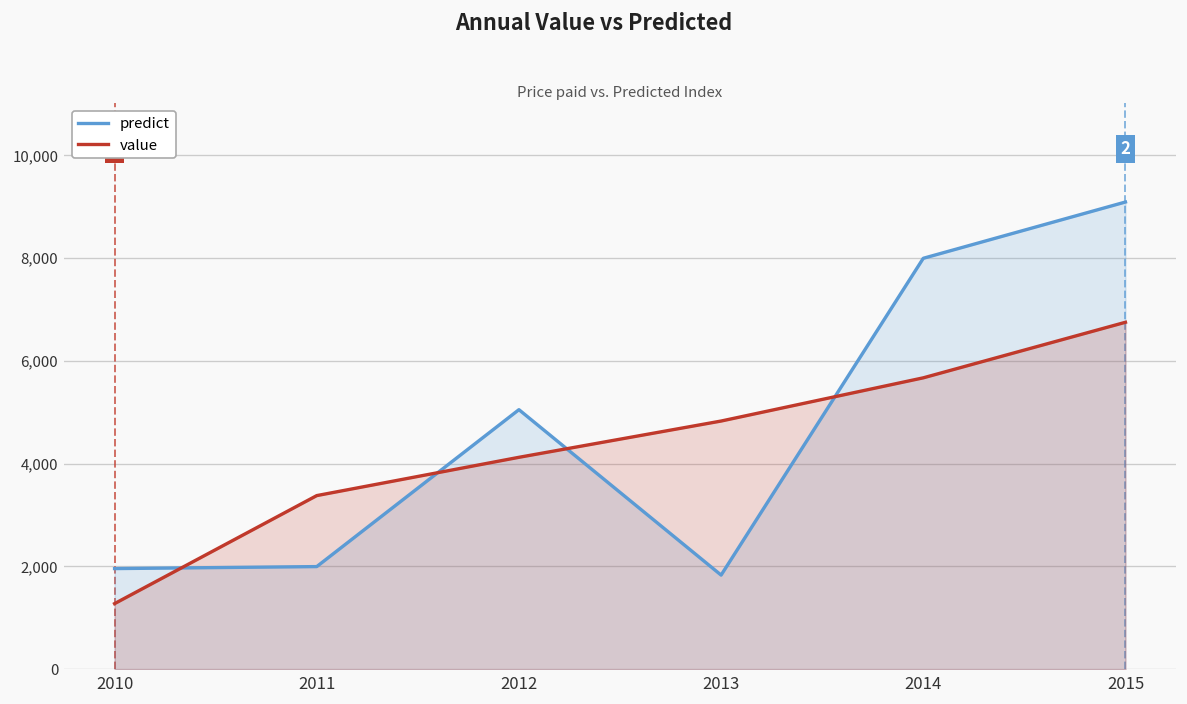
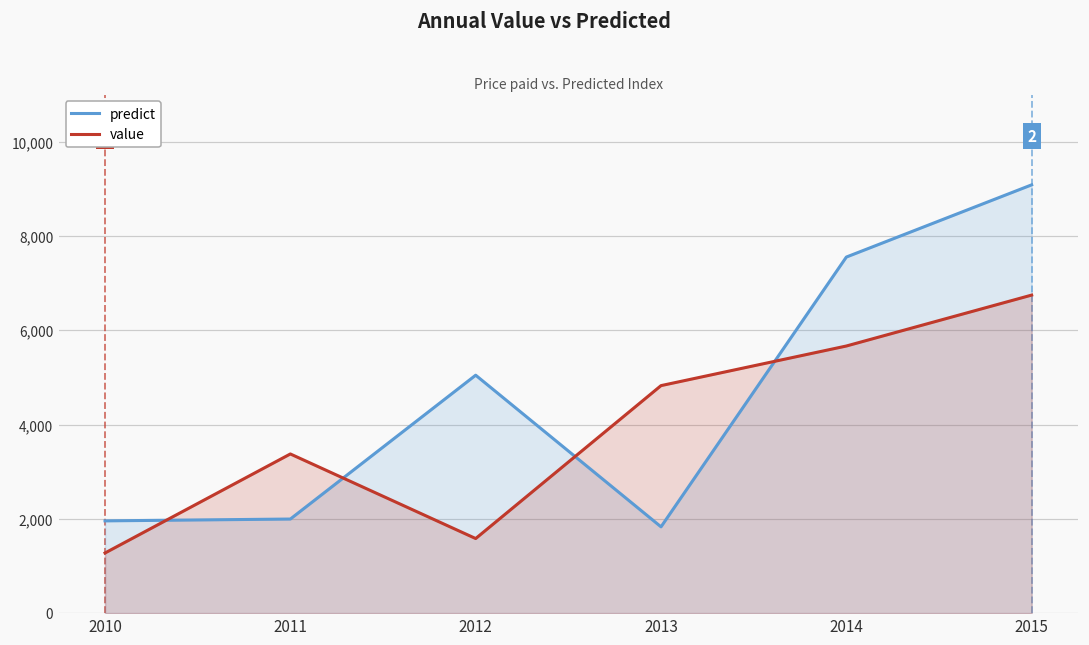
value, 2012: 4,100 -> 1,600
predict, 2014: 8,000 -> 7,600
